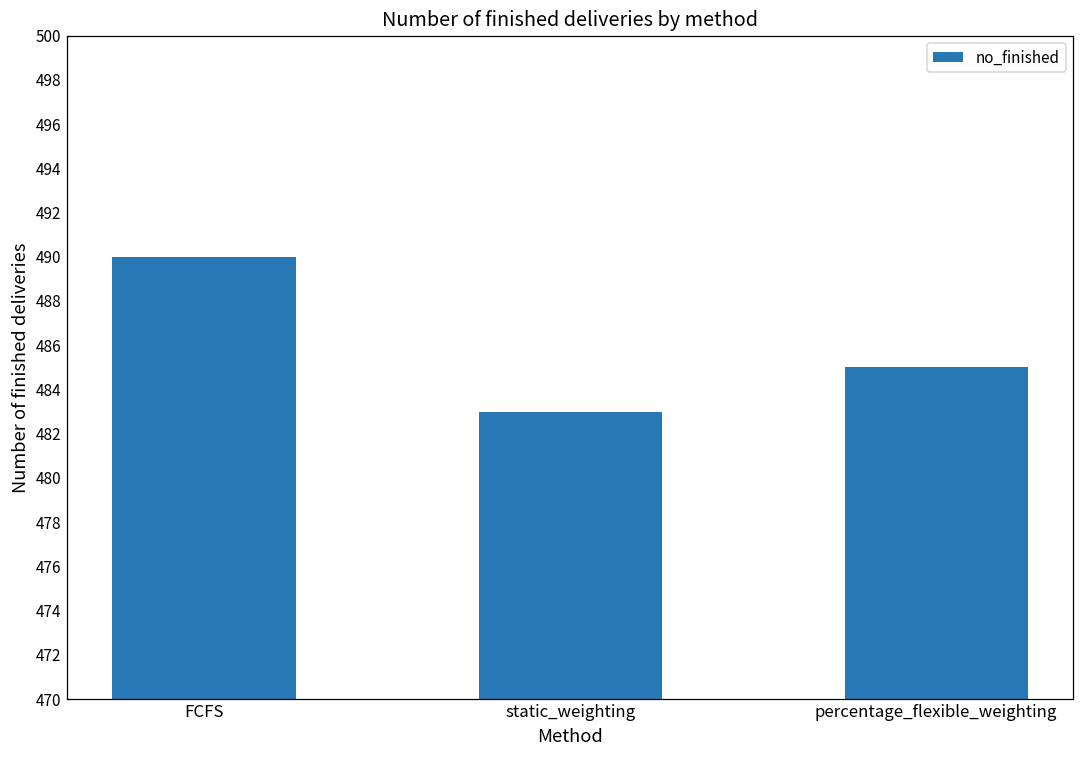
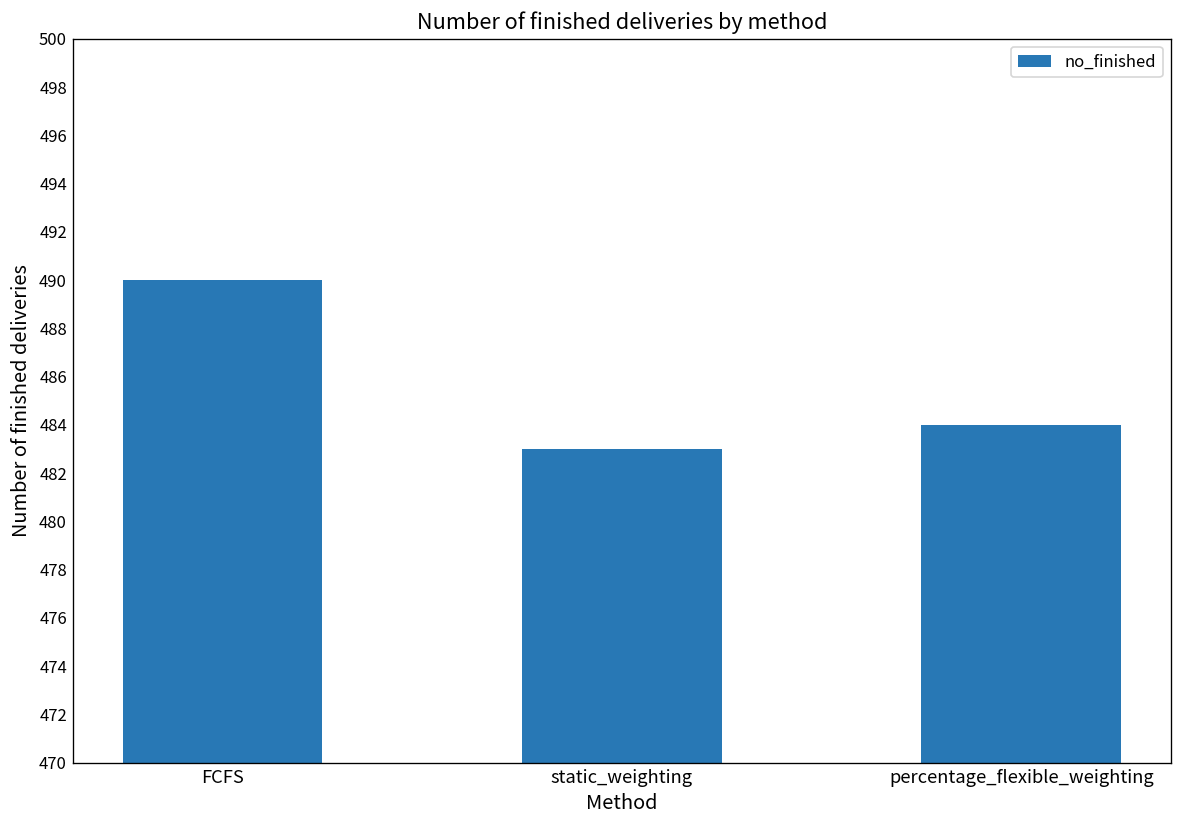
percentage_flexible_weighting: 485 -> 484
